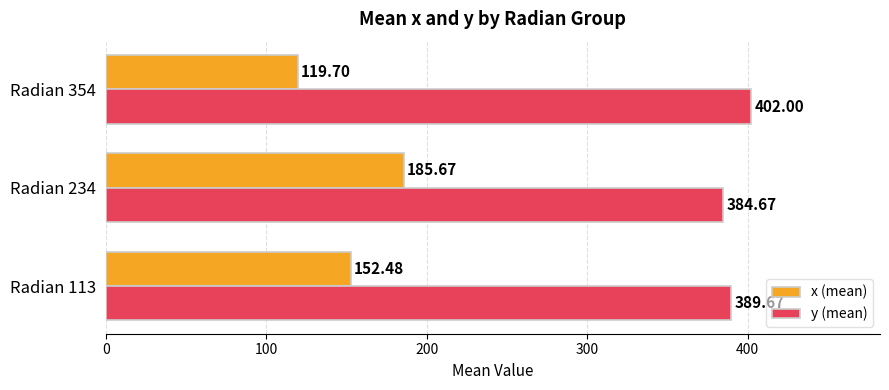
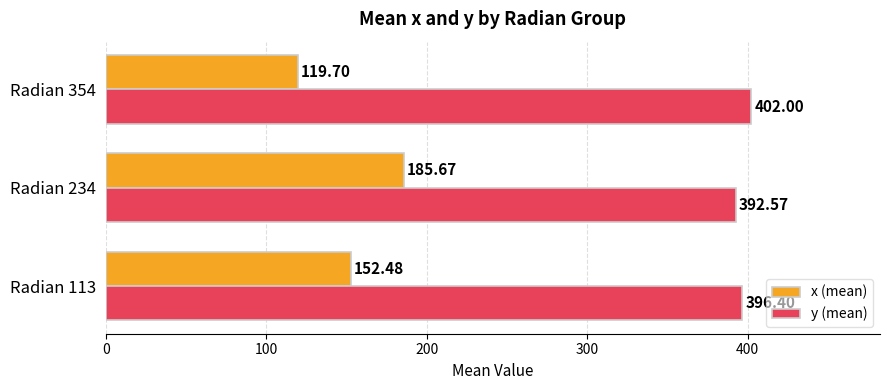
y (mean), Radian 234: 384.67 -> 392.57
y (mean), Radian 113: 390 -> 396
